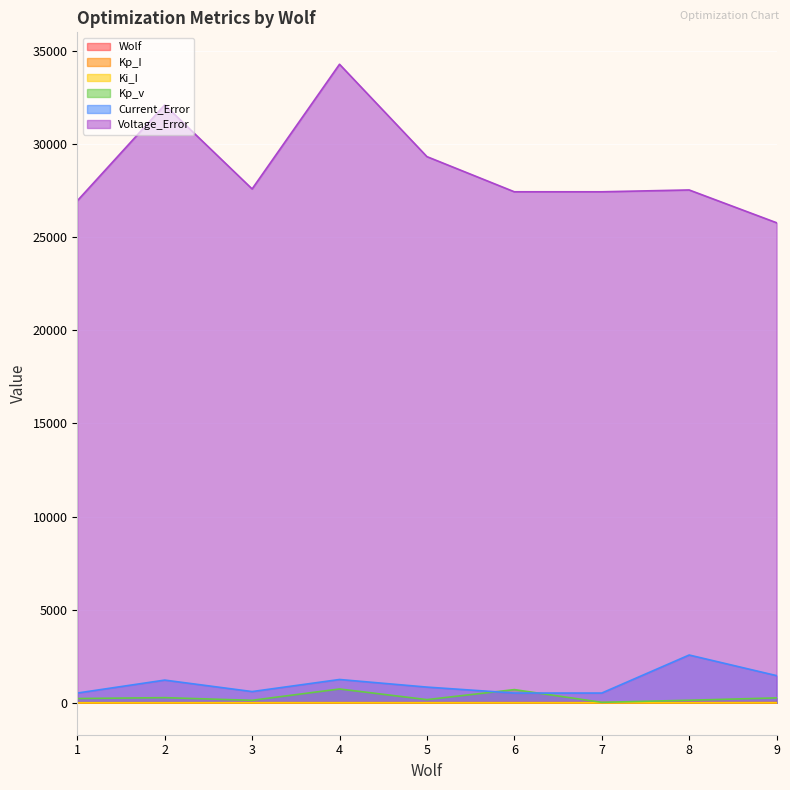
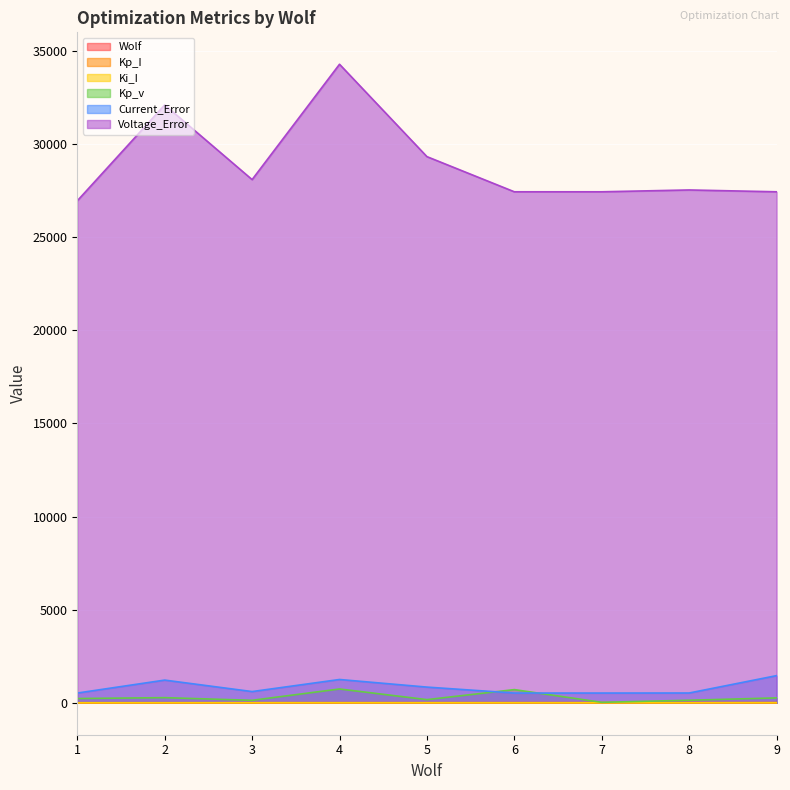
Voltage_Error, 3: 27600 -> 28100
Current_Error, 8: 2600 -> 500
Voltage_Error, 9: 25800 -> 27400
